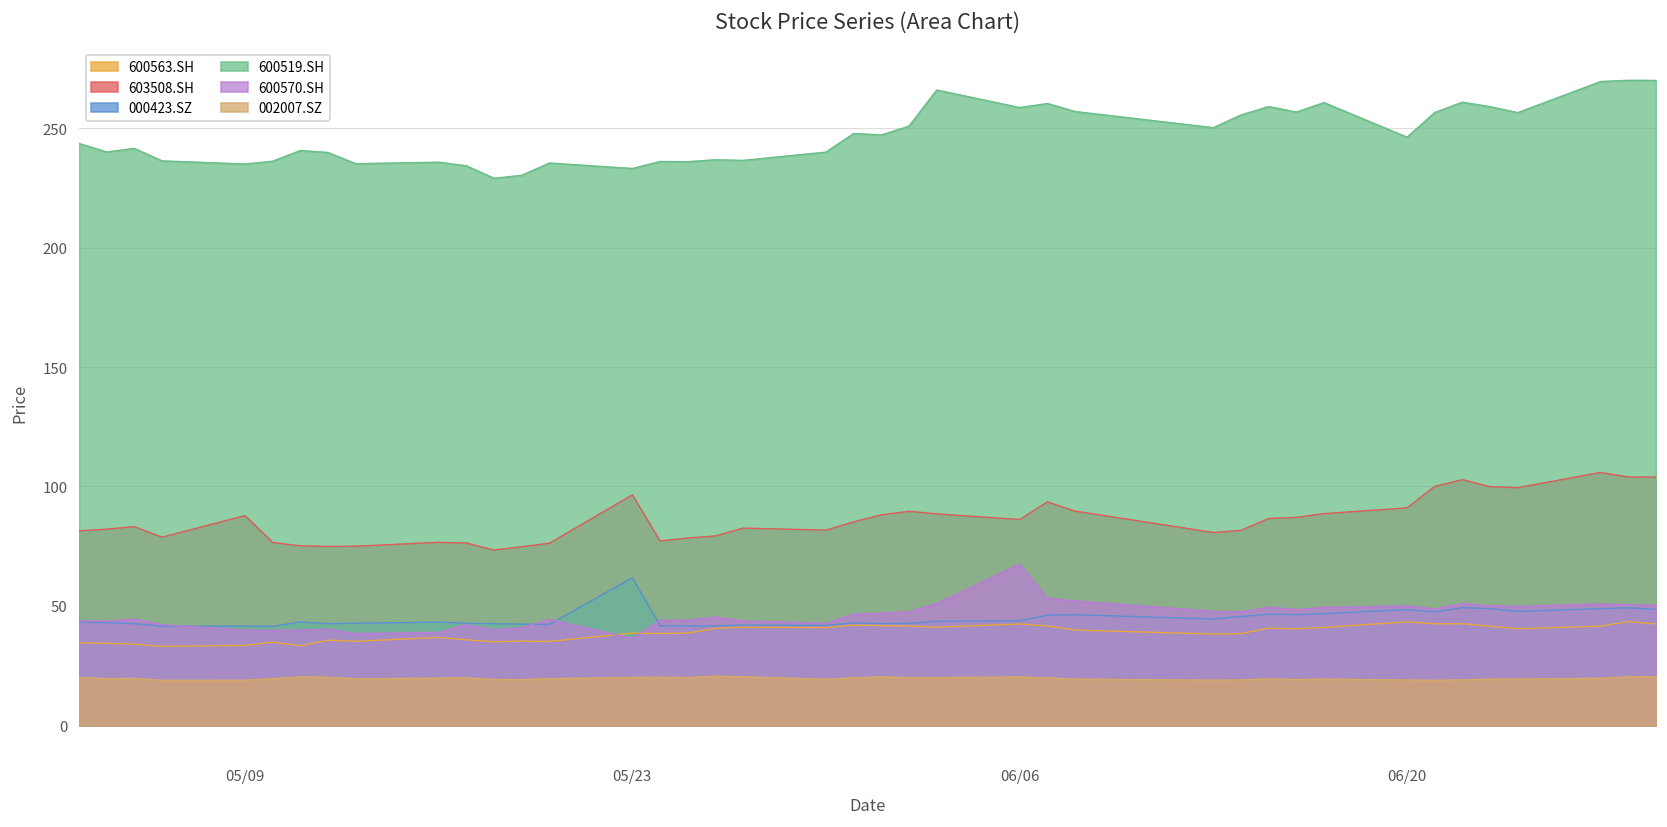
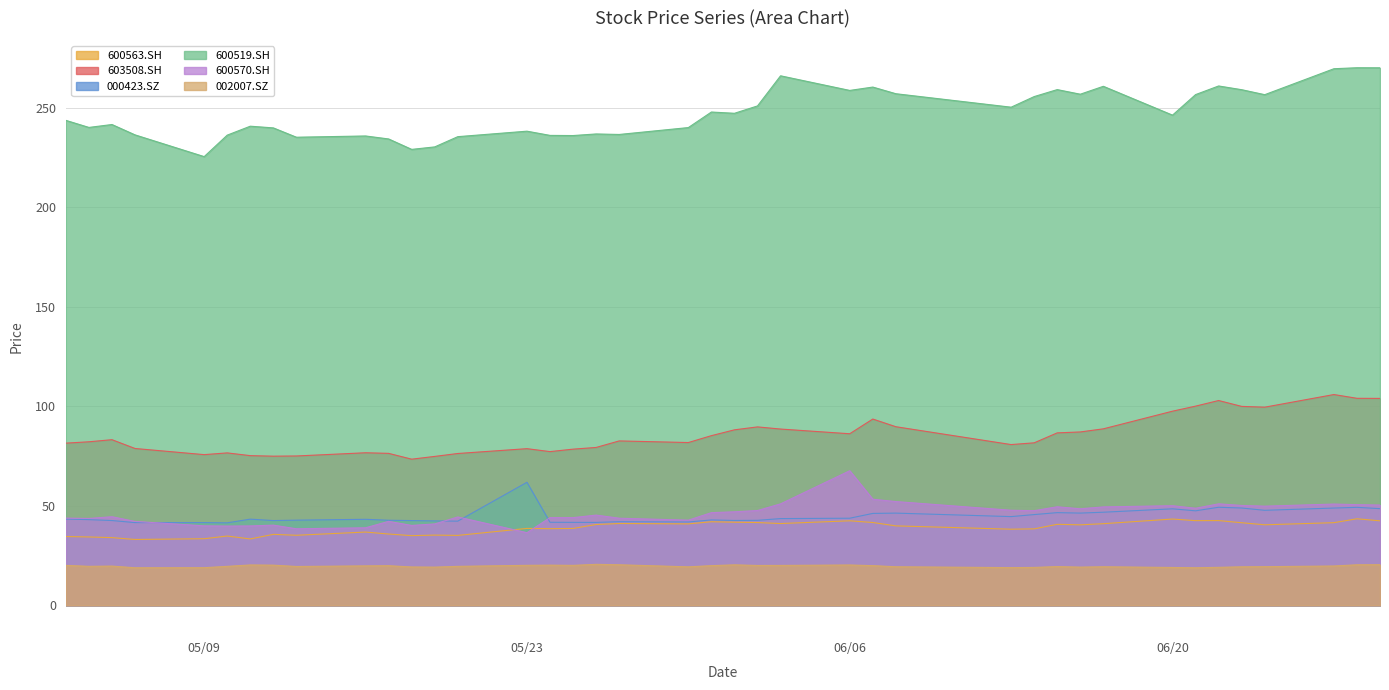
603508.SH, 05/09: 88 -> 76
600519.SH, 05/09: 235 -> 225
603508.SH, 05/23: 97 -> 79
600519.SH, 05/23: 233 -> 238
603508.SH, 06/20: 91 -> 98
